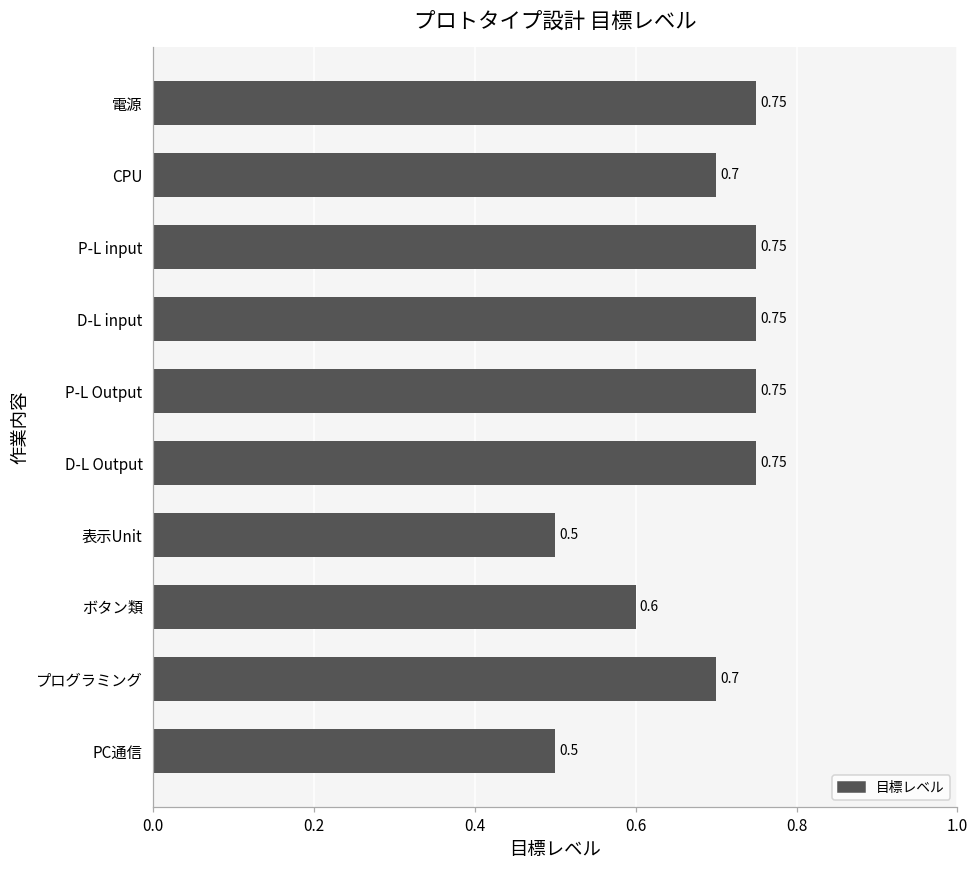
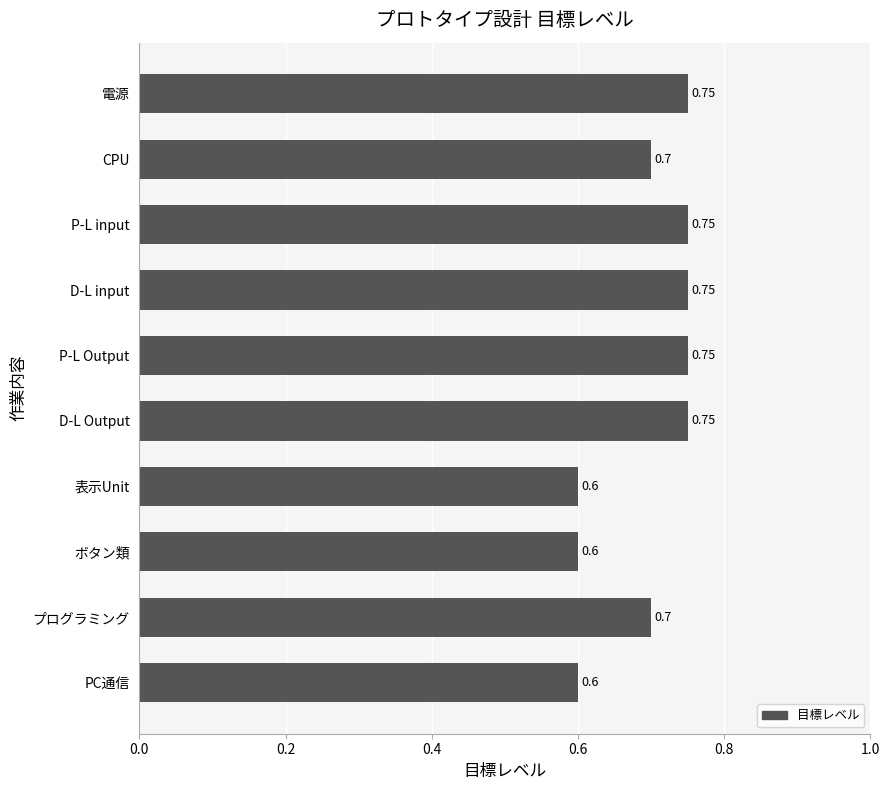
表示Unit: 0.5 -> 0.6
PC通信: 0.5 -> 0.6
